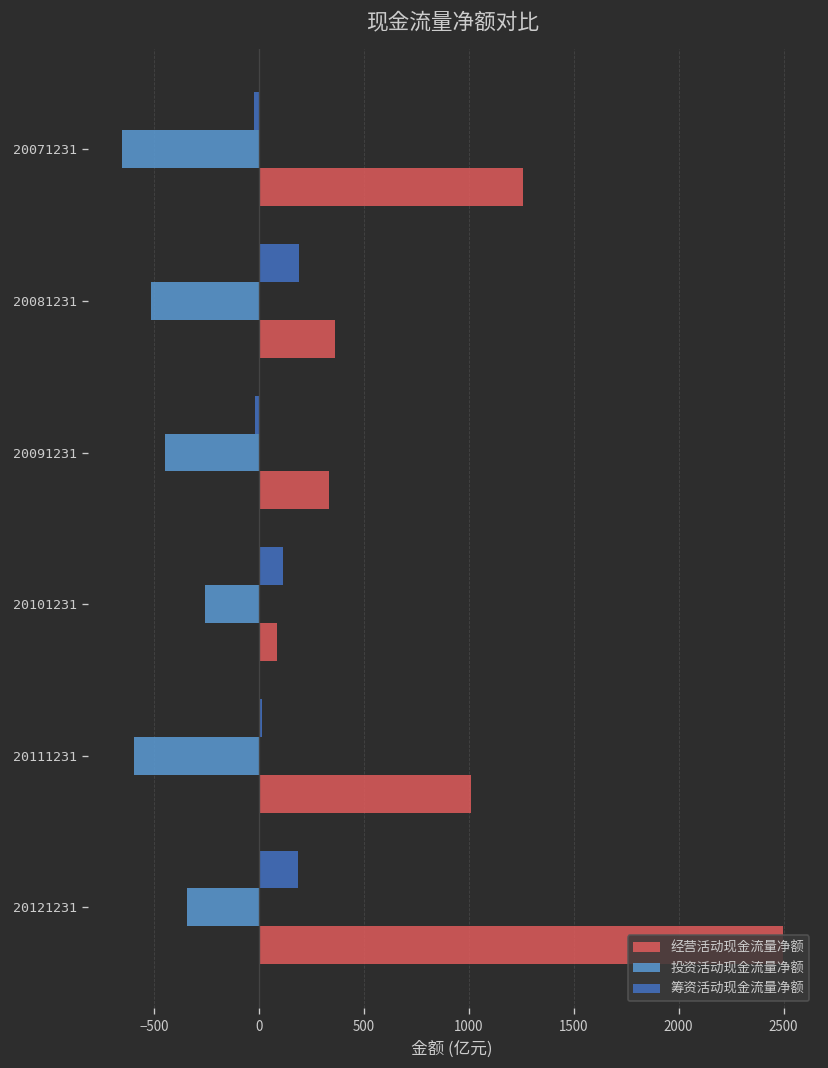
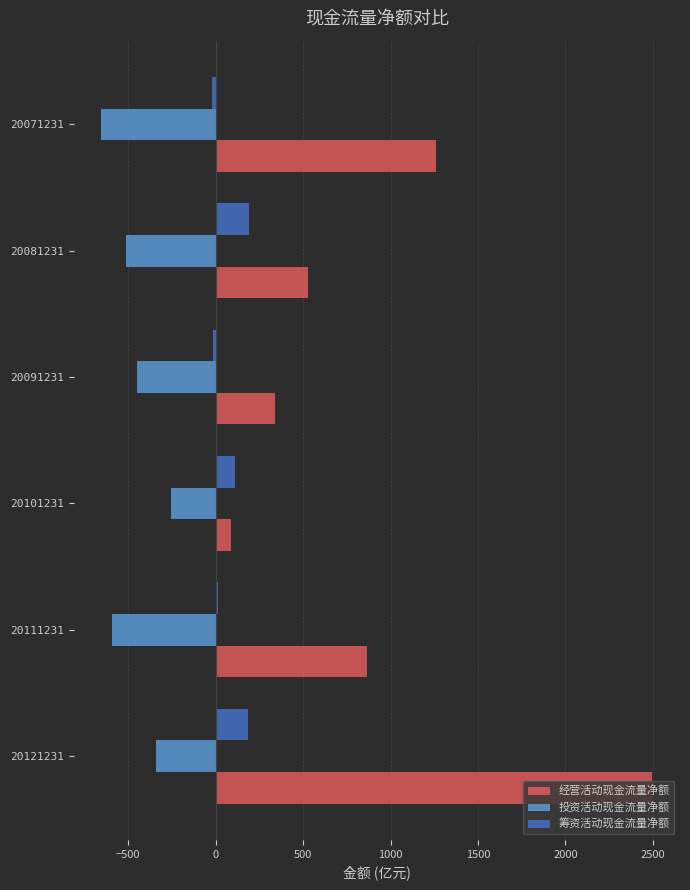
经营活动现金流量净额, 20081231: 360 -> 530
经营活动现金流量净额, 20111231: 1010 -> 870
